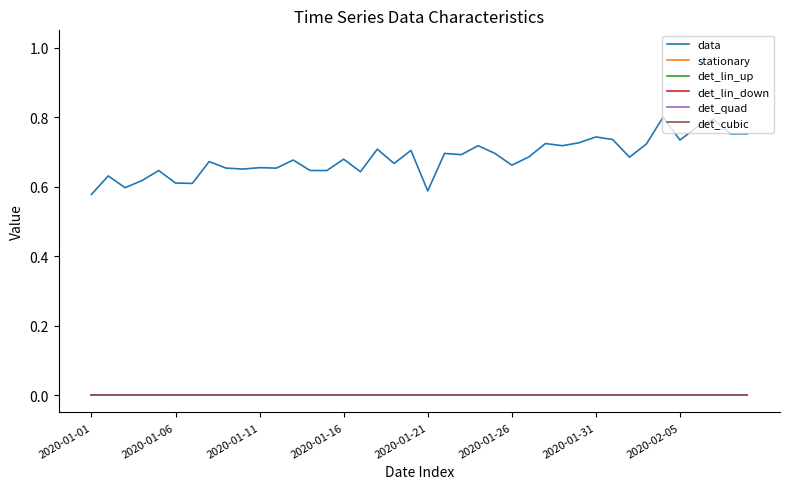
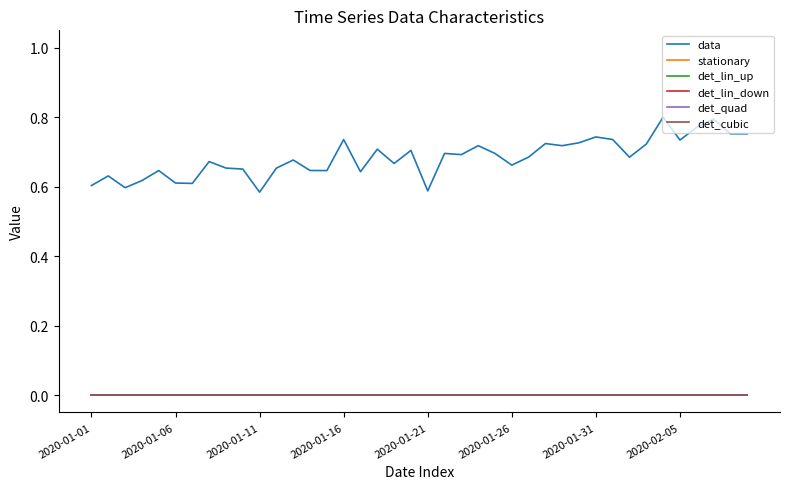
data, 2020-01-01: 0.58 -> 0.60
data, 2020-01-11: 0.65 -> 0.58
data, 2020-01-16: 0.68 -> 0.74
